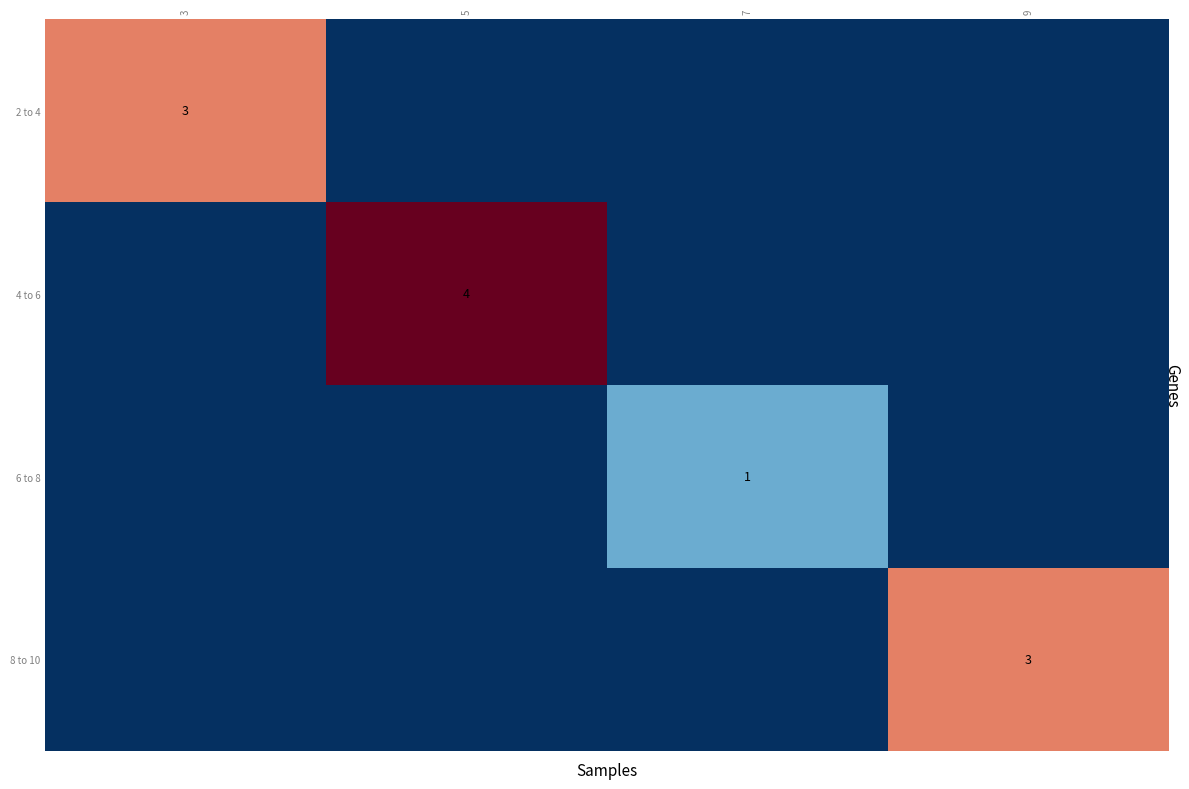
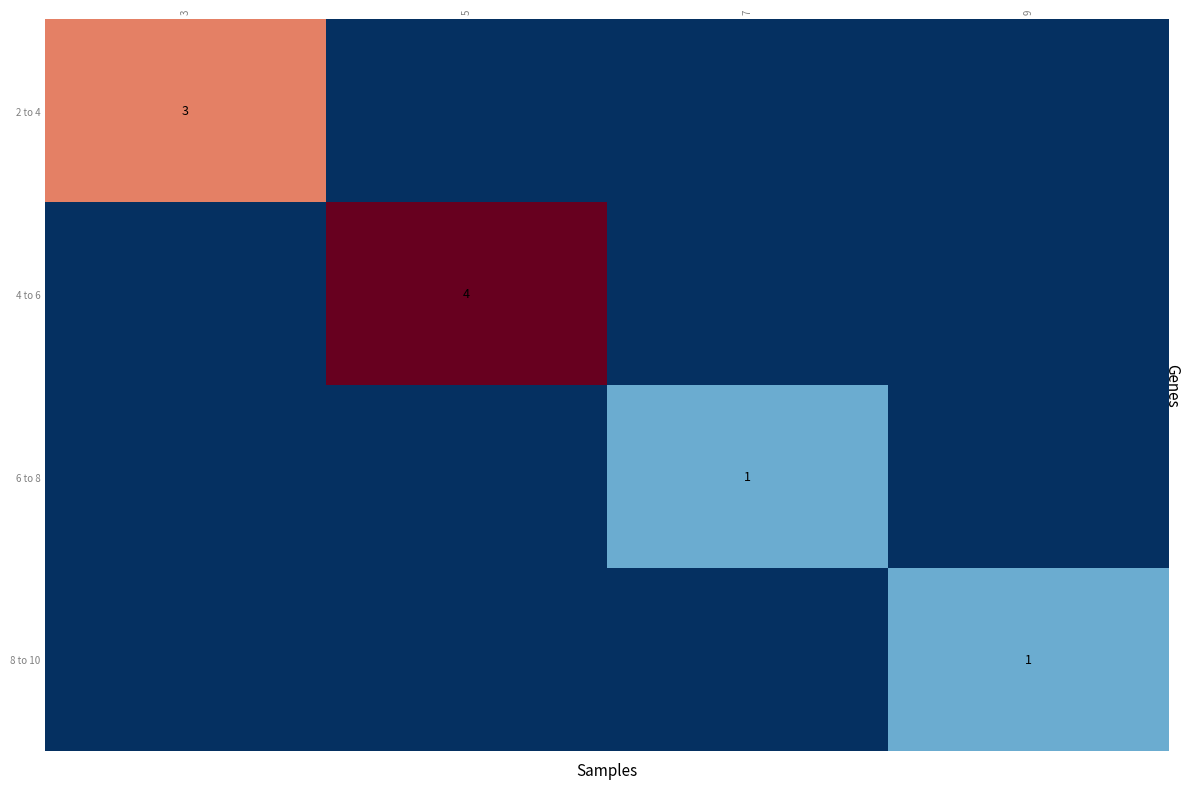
8 to 10, 9: 3 -> 1
